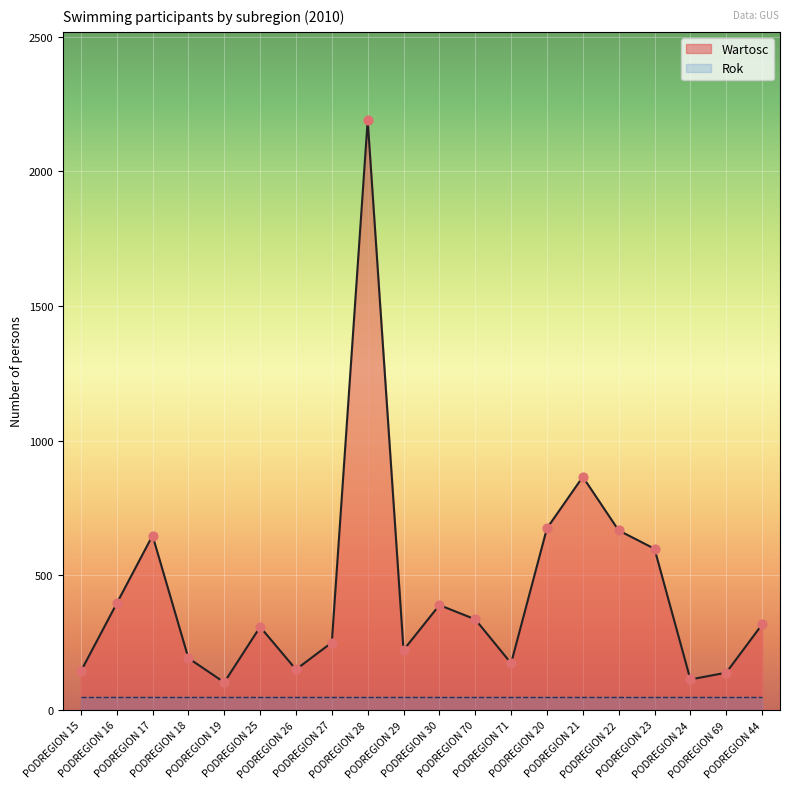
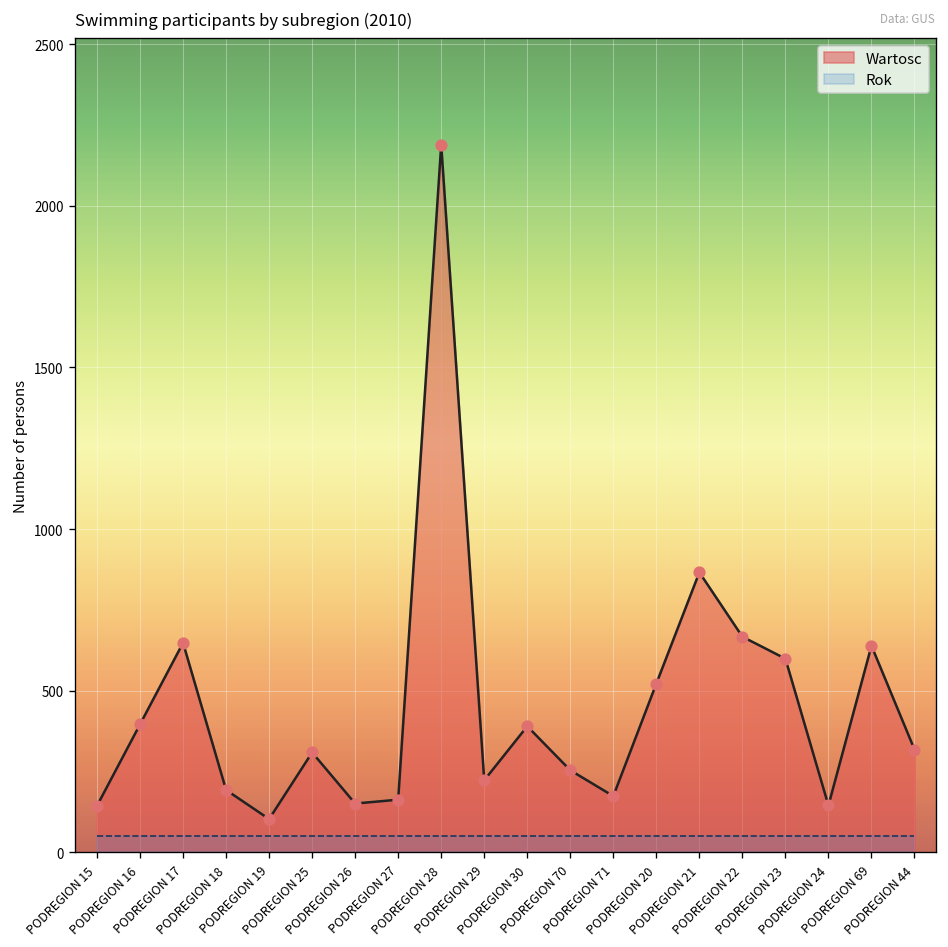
Wartosc, PODREGION 27: 250 -> 160
Wartosc, PODREGION 70: 340 -> 250
Wartosc, PODREGION 20: 680 -> 520
Wartosc, PODREGION 24: 110 -> 150
Wartosc, PODREGION 69: 140 -> 640
